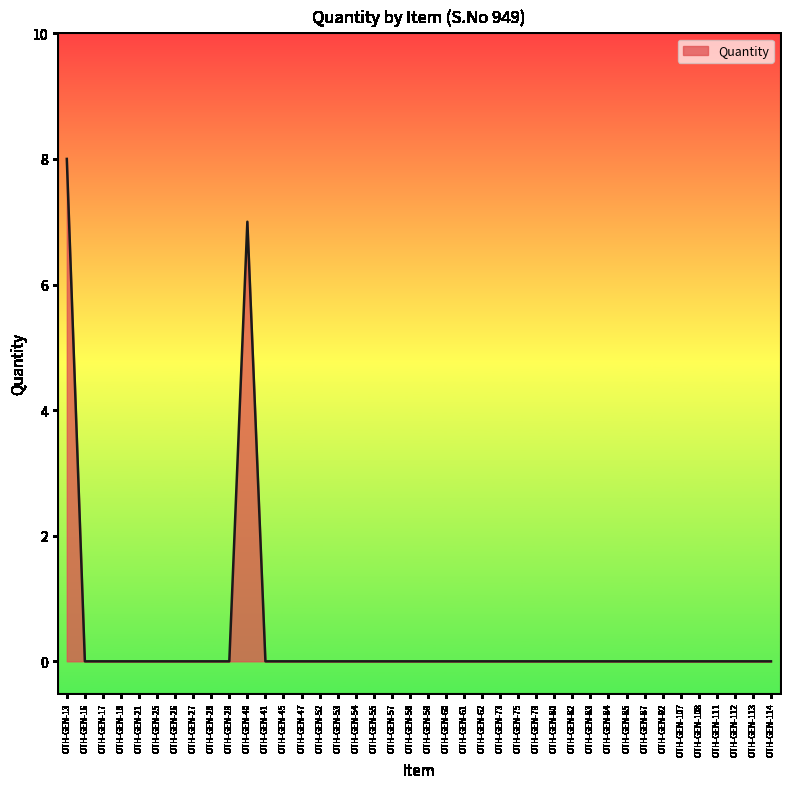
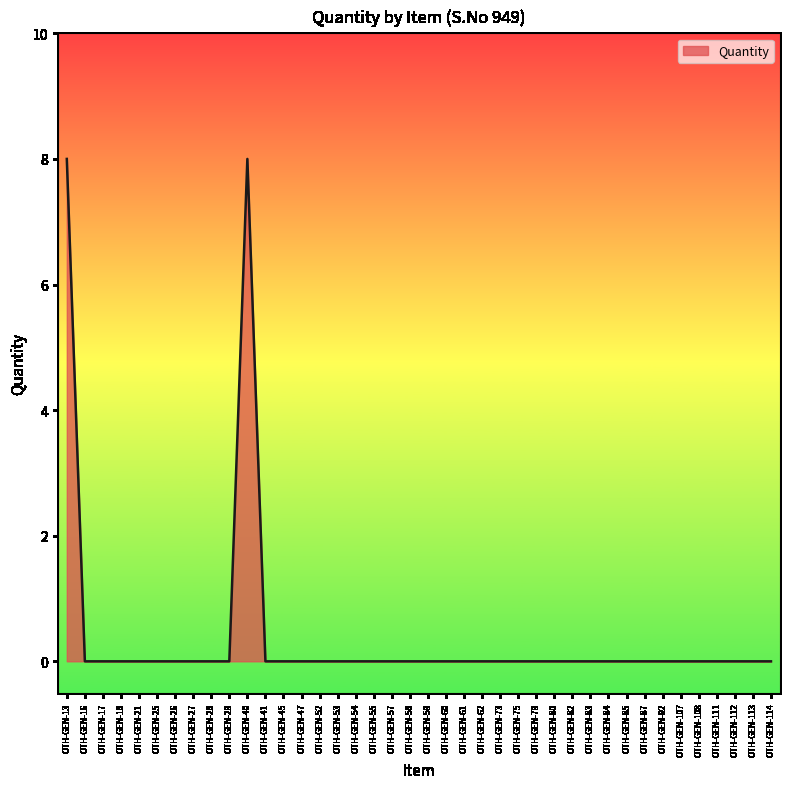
OTH-GEN-40: 7 -> 8
